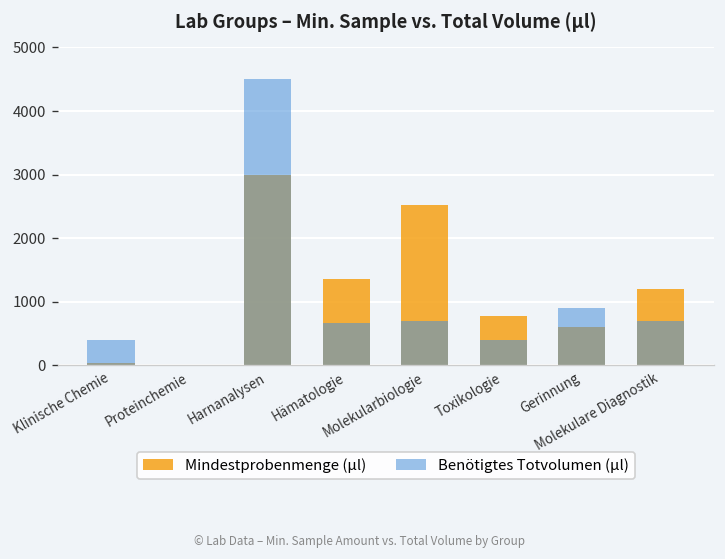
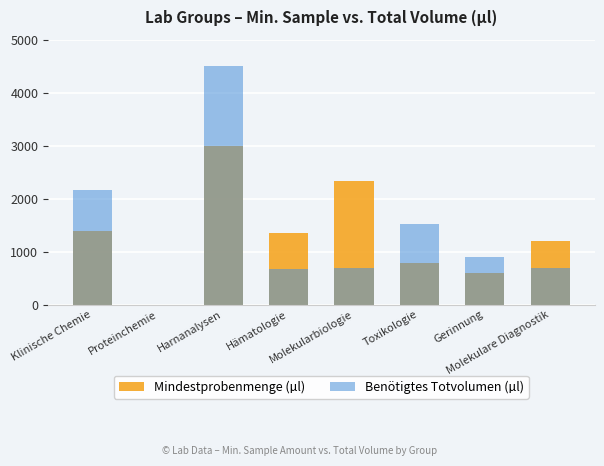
Mindestprobenmenge (µl), Klinische Chemie: 0 -> 1400
Benötigtes Totvolumen (µl), Klinische Chemie: 400 -> 2200
Mindestprobenmenge (µl), Molekularbiologie: 2500 -> 2300
Benötigtes Totvolumen (µl), Toxikologie: 400 -> 1500
